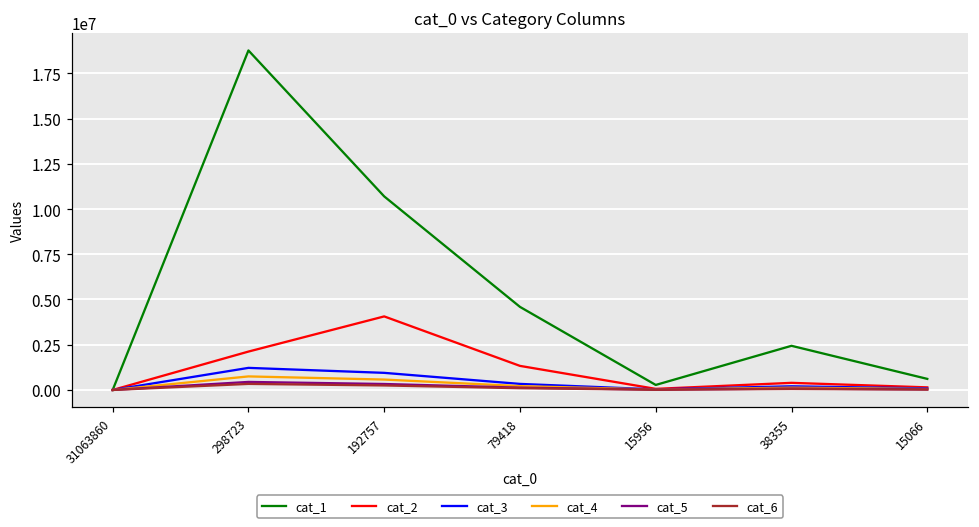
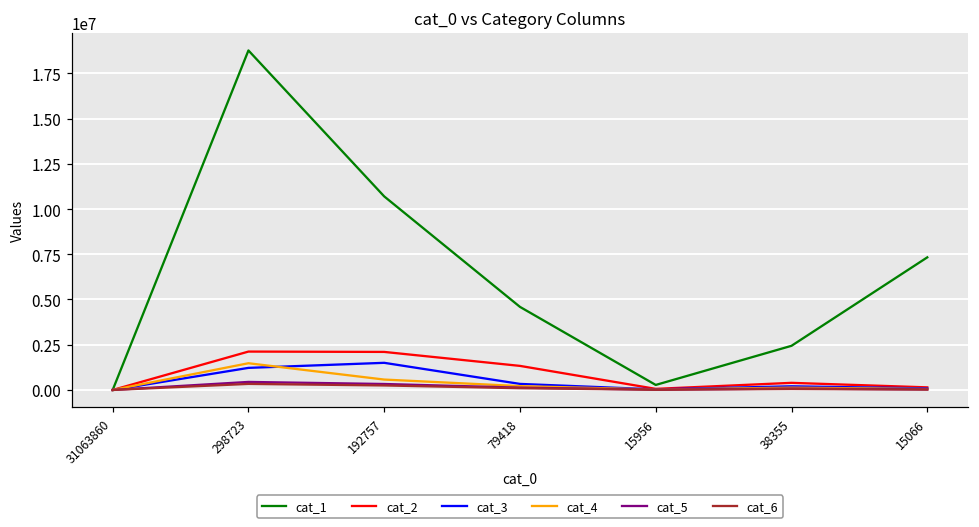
cat_4, 298723: 700000 -> 1500000
cat_2, 192757: 4100000 -> 2100000
cat_3, 192757: 900000 -> 1500000
cat_1, 15066: 600000 -> 7300000
